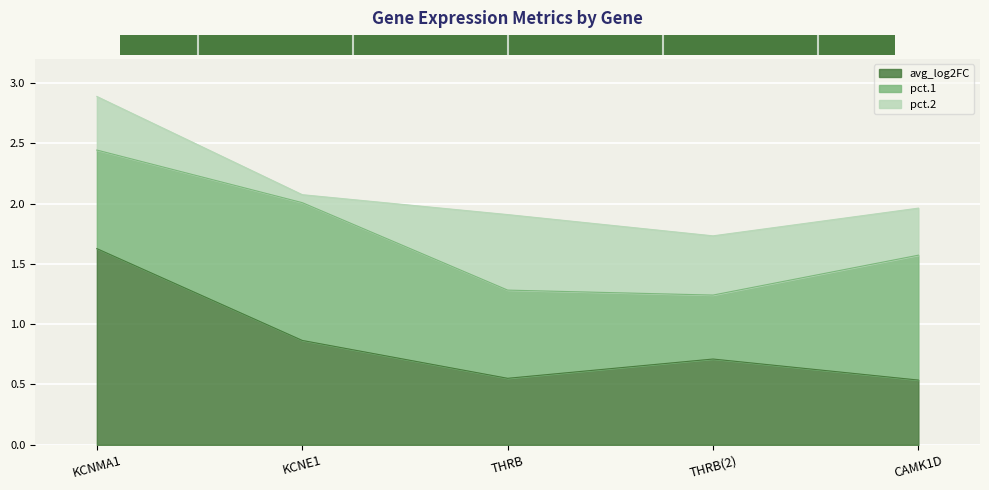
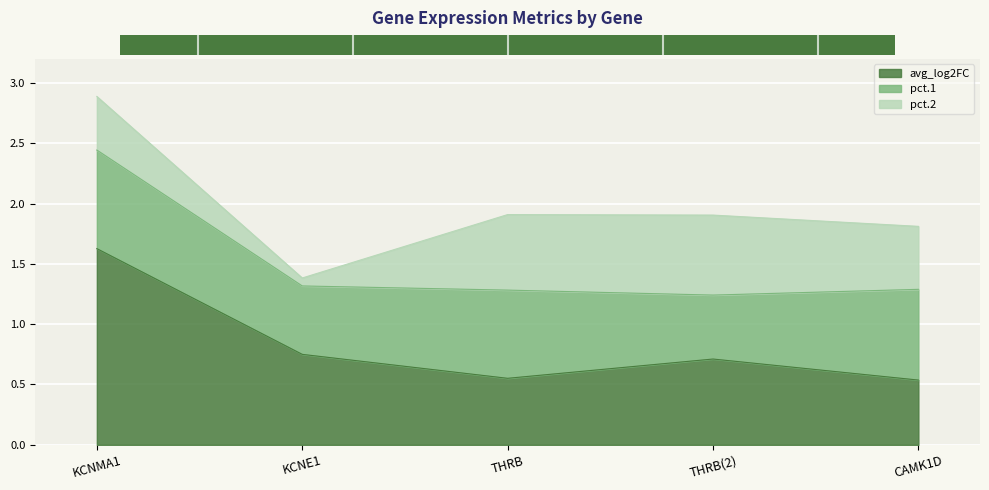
avg_log2FC, KCNE1: 0.87 -> 0.75
pct.1, KCNE1: 1.14 -> 0.57
pct.2, THRB(2): 0.49 -> 0.66
pct.1, CAMK1D: 1.03 -> 0.75
pct.2, CAMK1D: 0.39 -> 0.52
